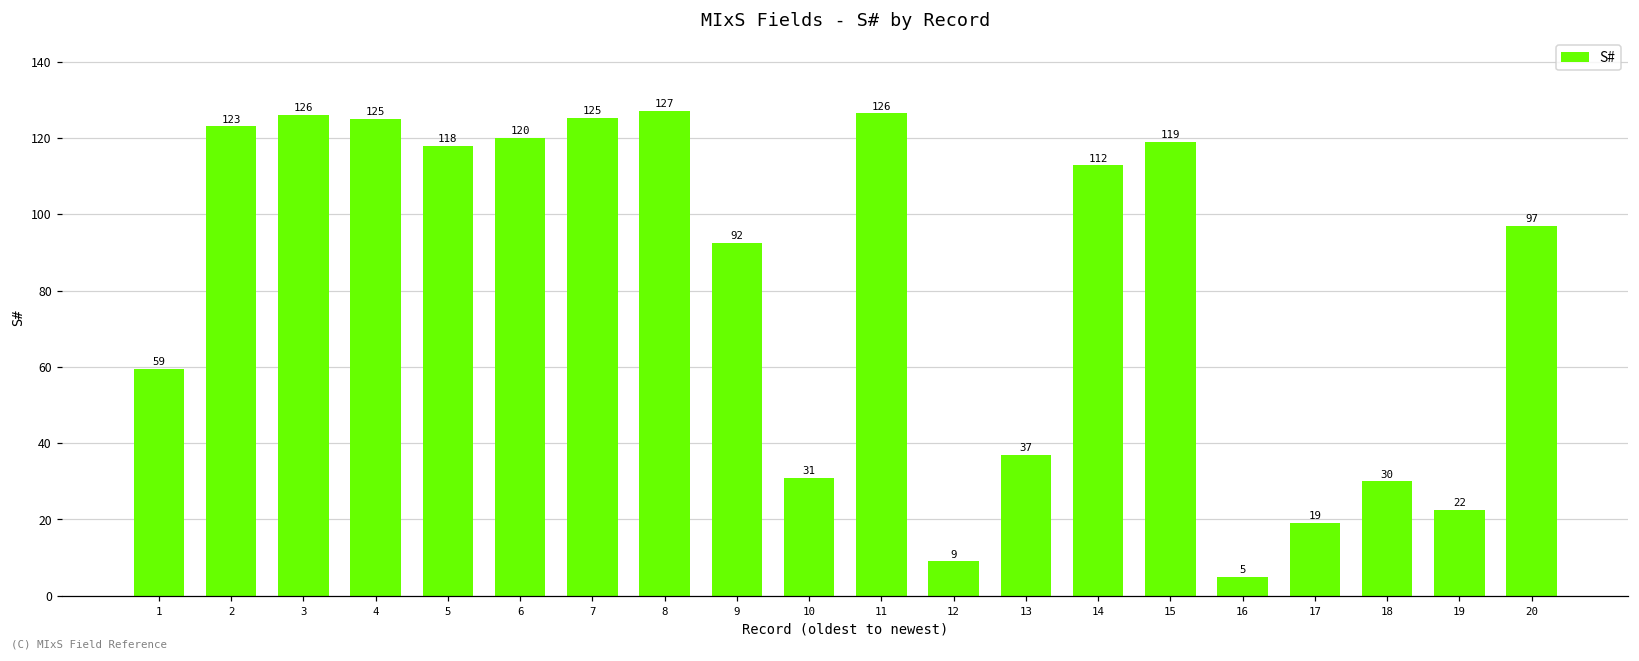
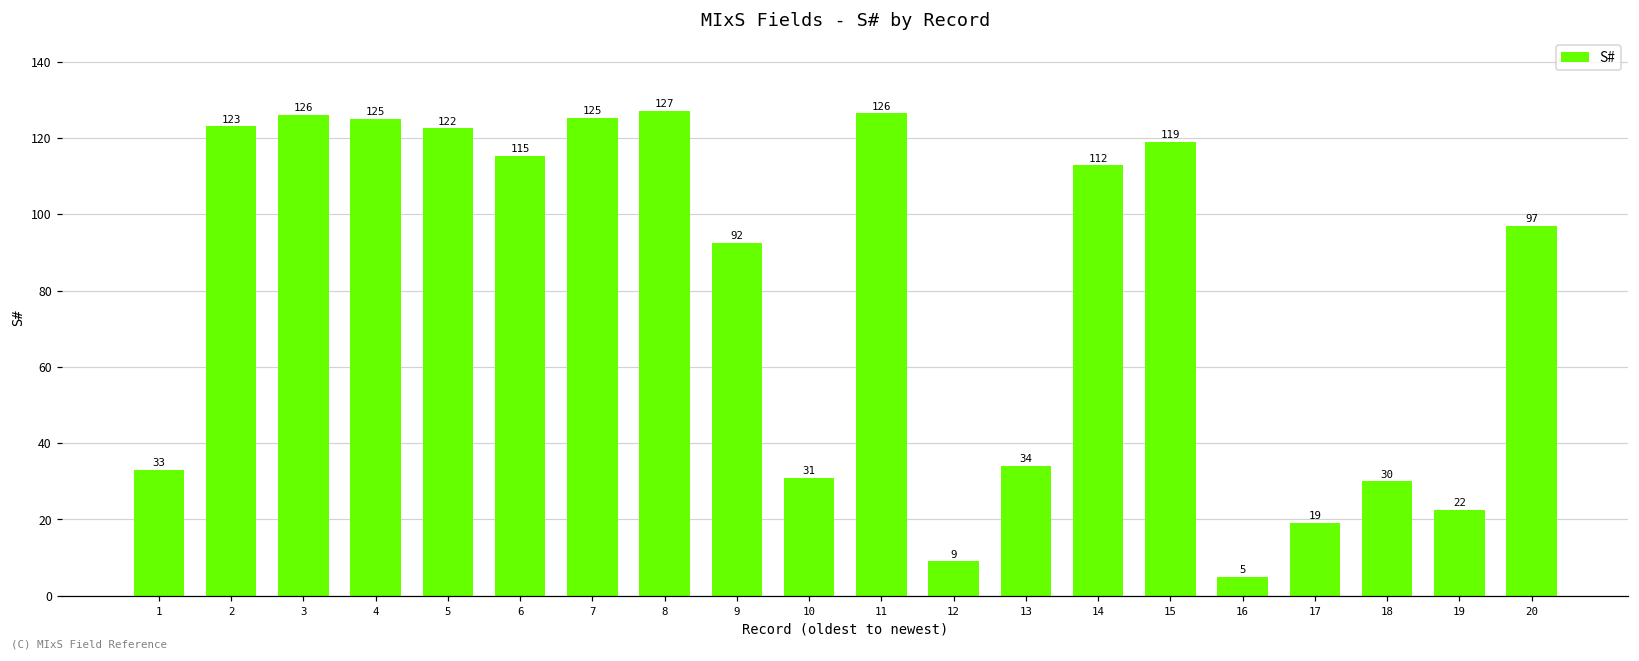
1: 59 -> 33
5: 118 -> 122
6: 120 -> 115
13: 37 -> 34
